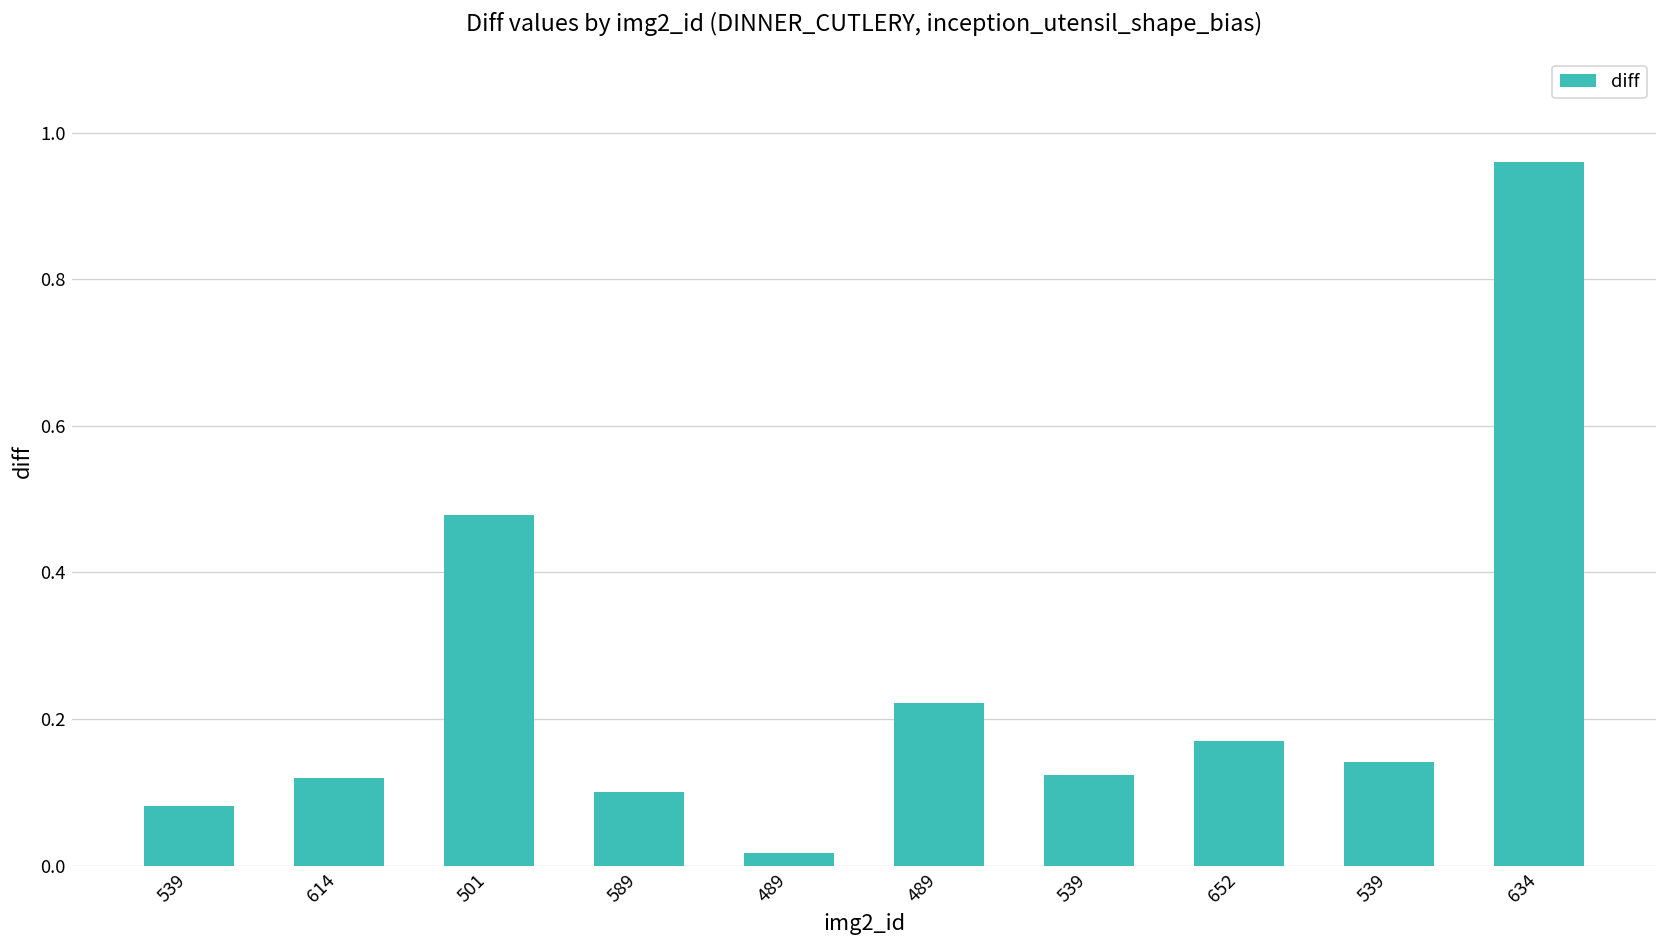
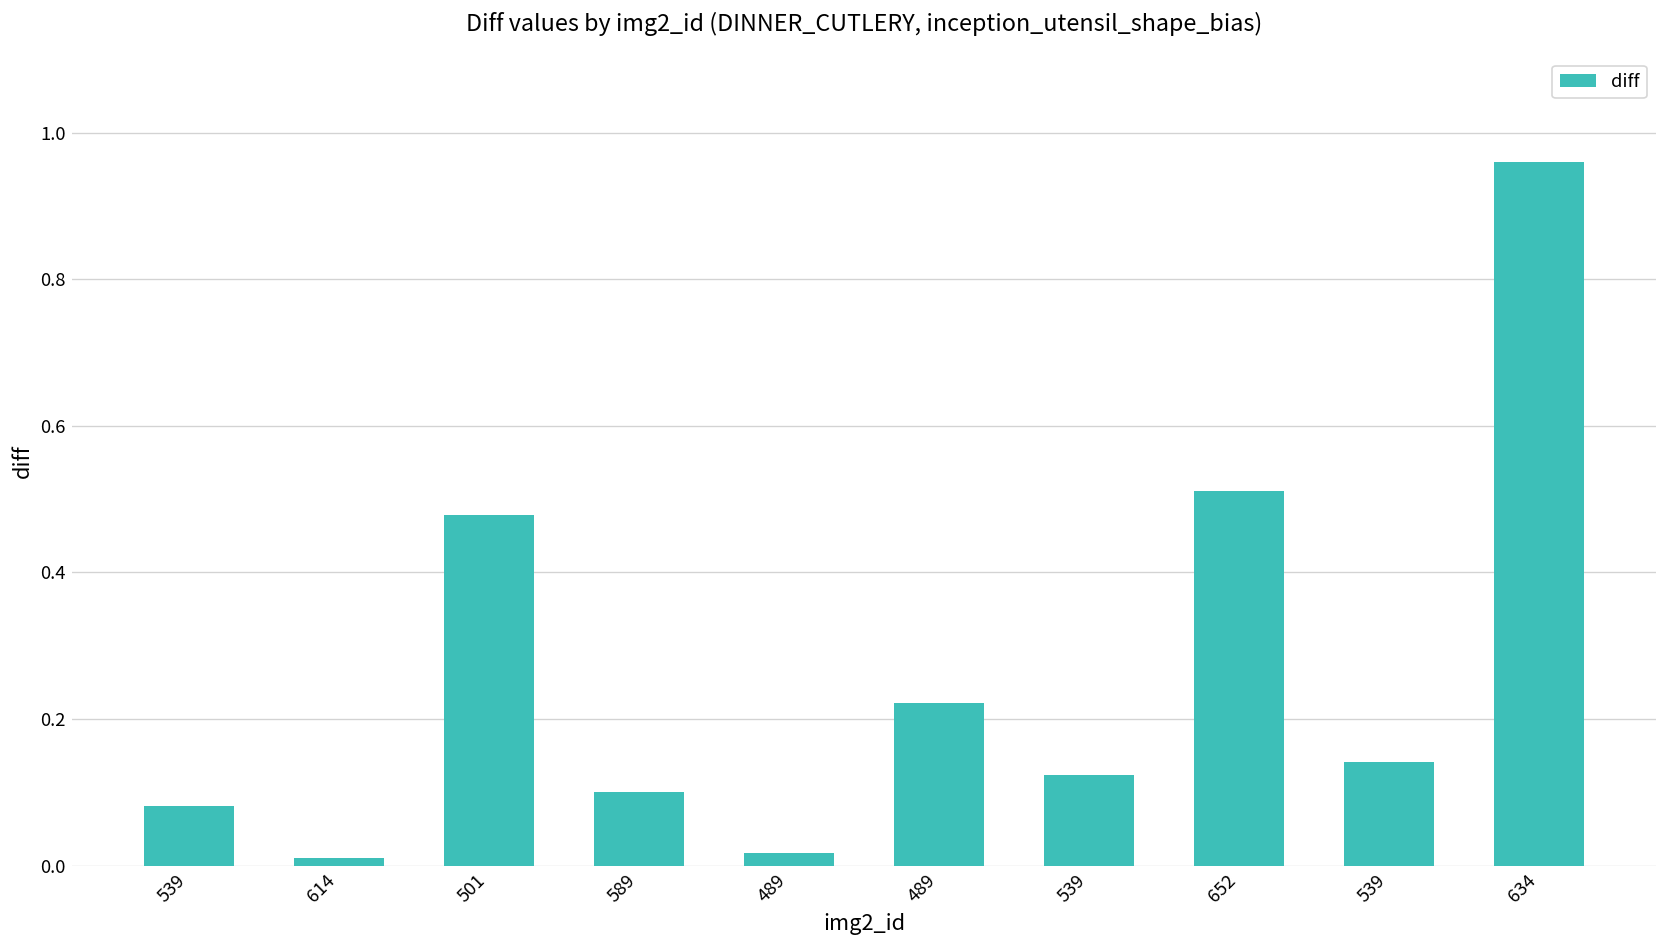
614: 0.12 -> 0.01
652: 0.17 -> 0.51
